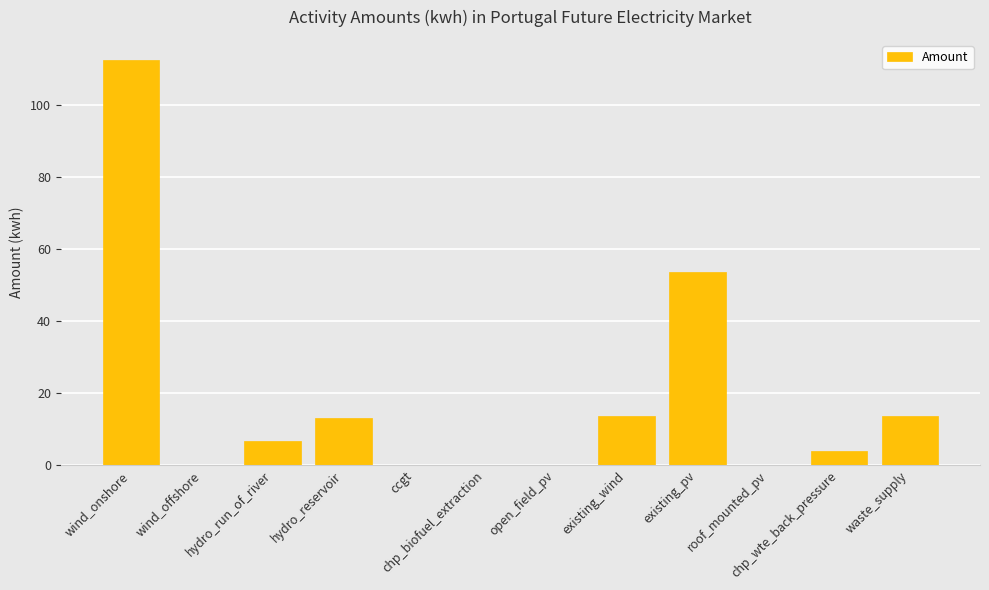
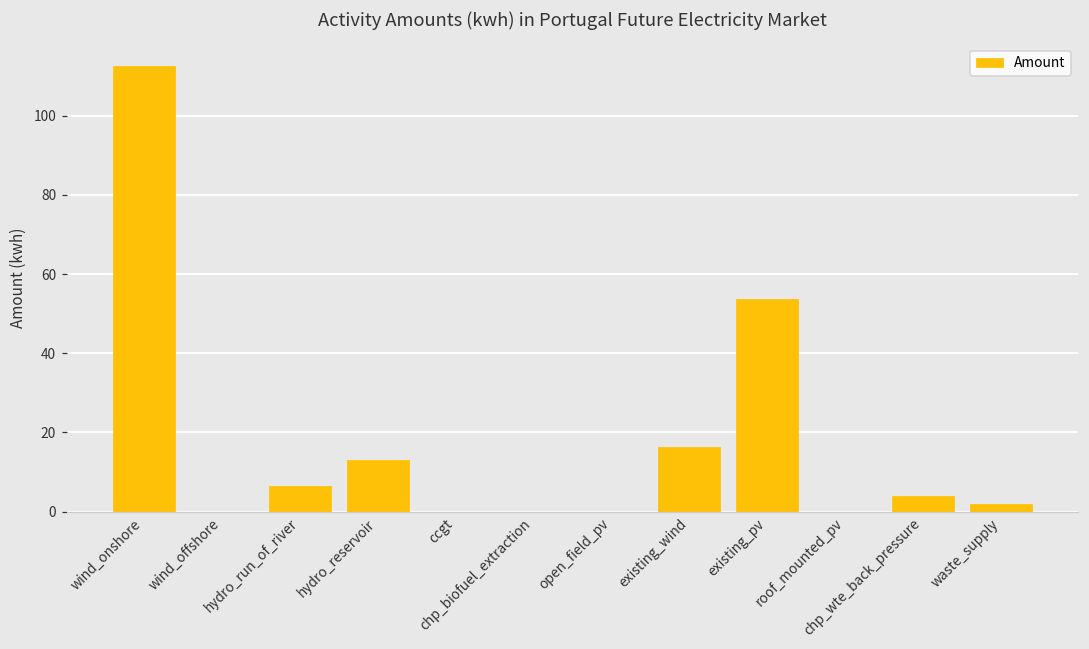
existing_wind: 14 -> 16
waste_supply: 14 -> 2
